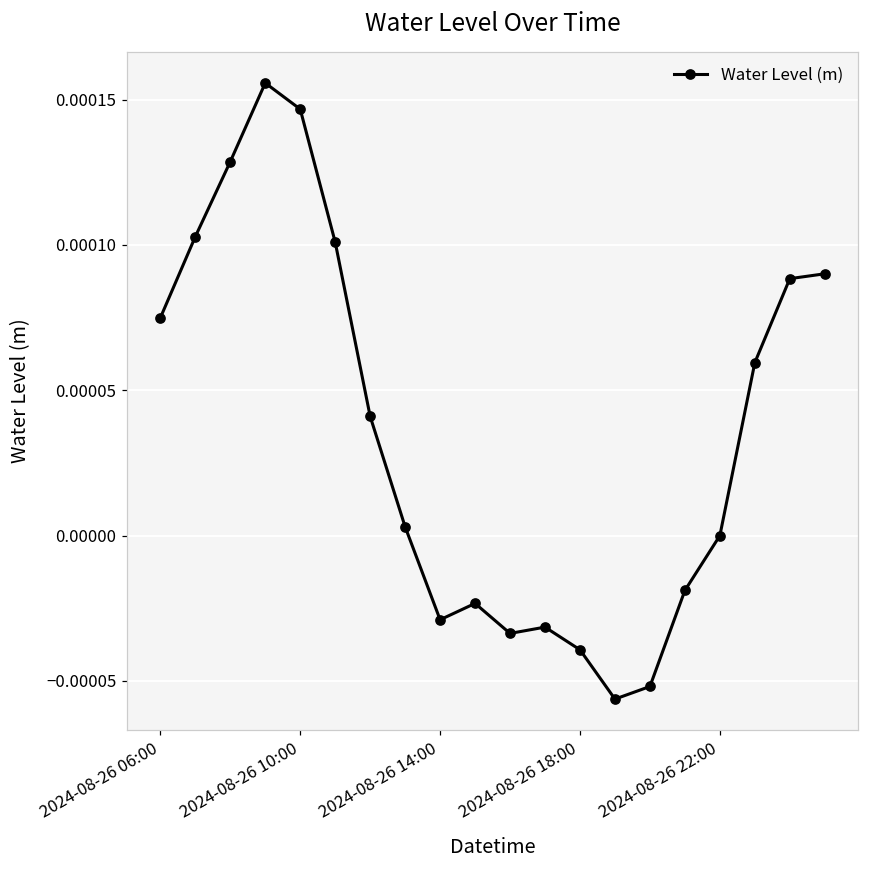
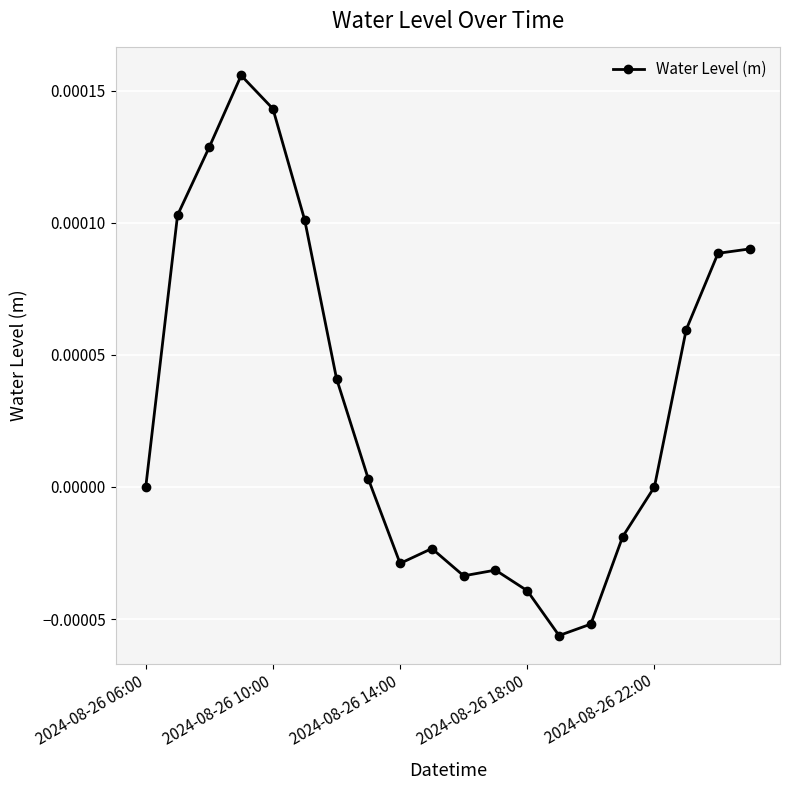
2024-08-26 06:00: 0.0001 -> 0.0000
2024-08-26 10:00: 0.000147 -> 0.000143
